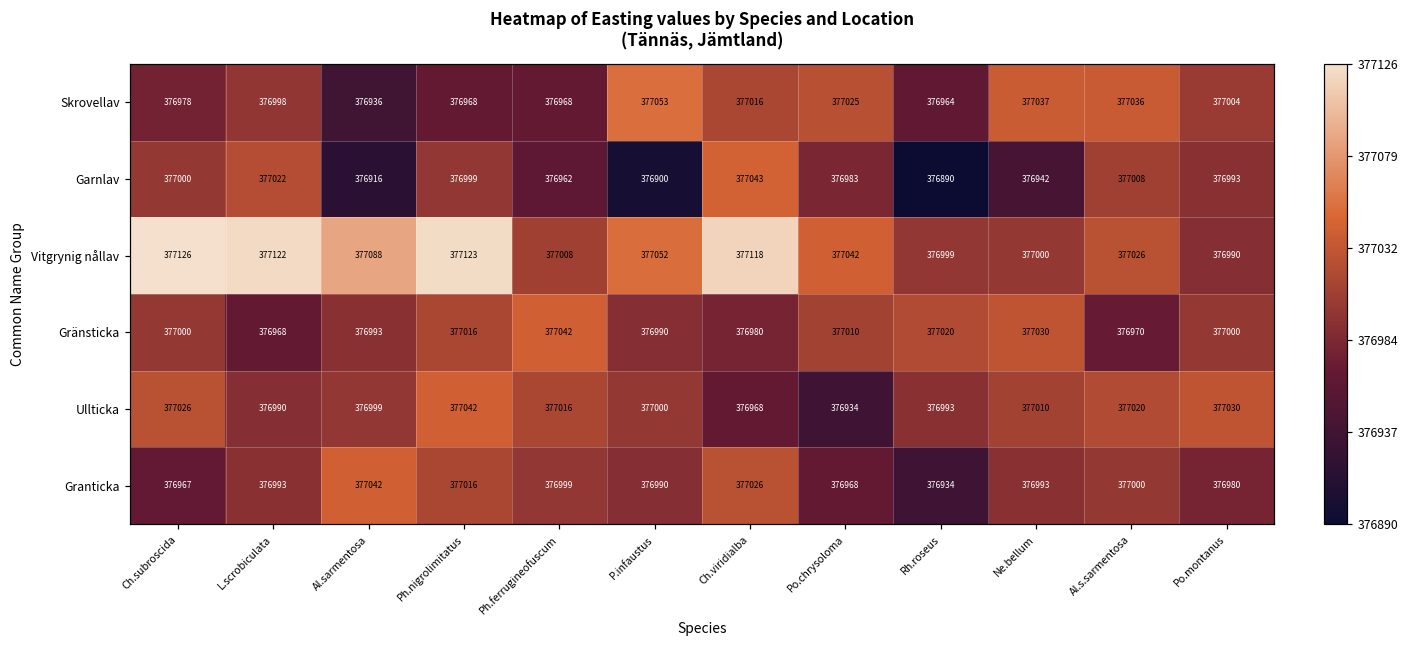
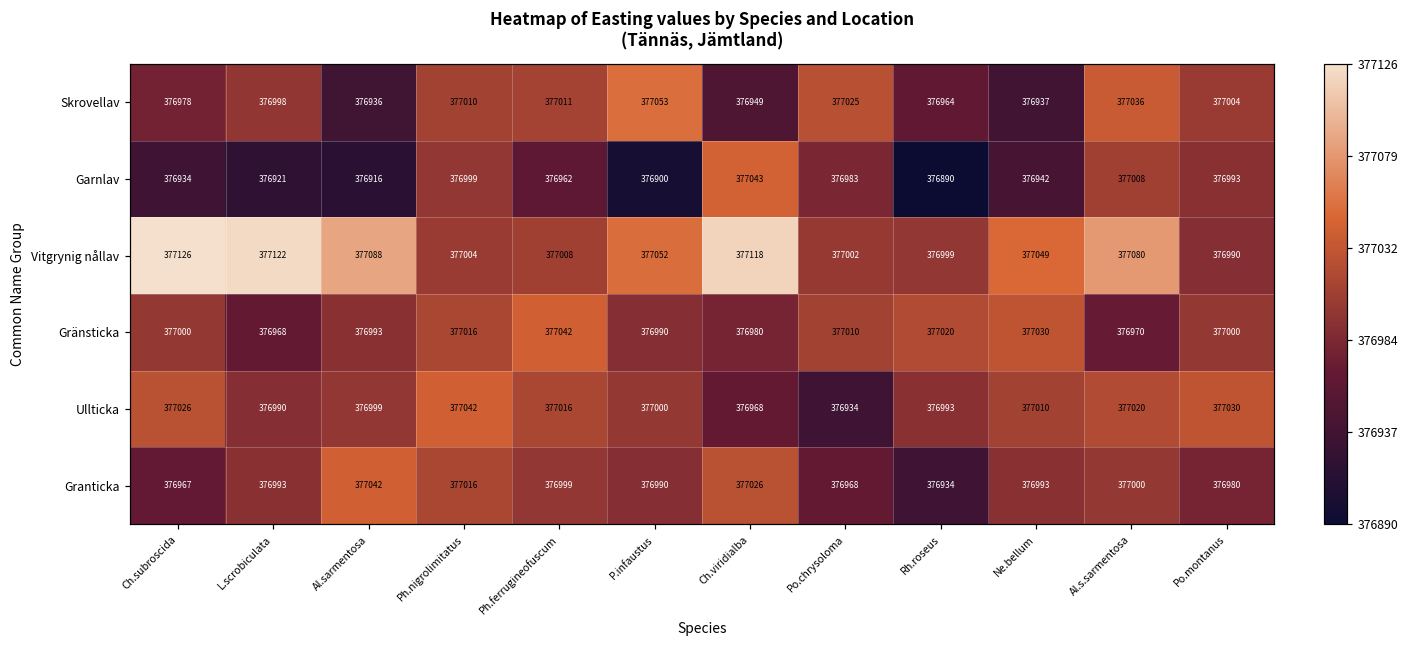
Skrovellav, Ph.nigrolimitatus: 376968 -> 377010
Skrovellav, Ph.ferrugineofuscum: 376968 -> 377011
Skrovellav, Ch.viridialba: 377016 -> 376949
Skrovellav, Ne.bellum: 377037 -> 376937
Garnlav, Ch.subroscida: 377000 -> 376934
Garnlav, L.scrobiculata: 377022 -> 376921
Vitgrynig nållav, Ph.nigrolimitatus: 377123 -> 377004
Vitgrynig nållav, Po.chrysoloma: 377042 -> 377002
Vitgrynig nållav, Ne.bellum: 377000 -> 377049
Vitgrynig nållav, Al.s.sarmentosa: 377026 -> 377080
